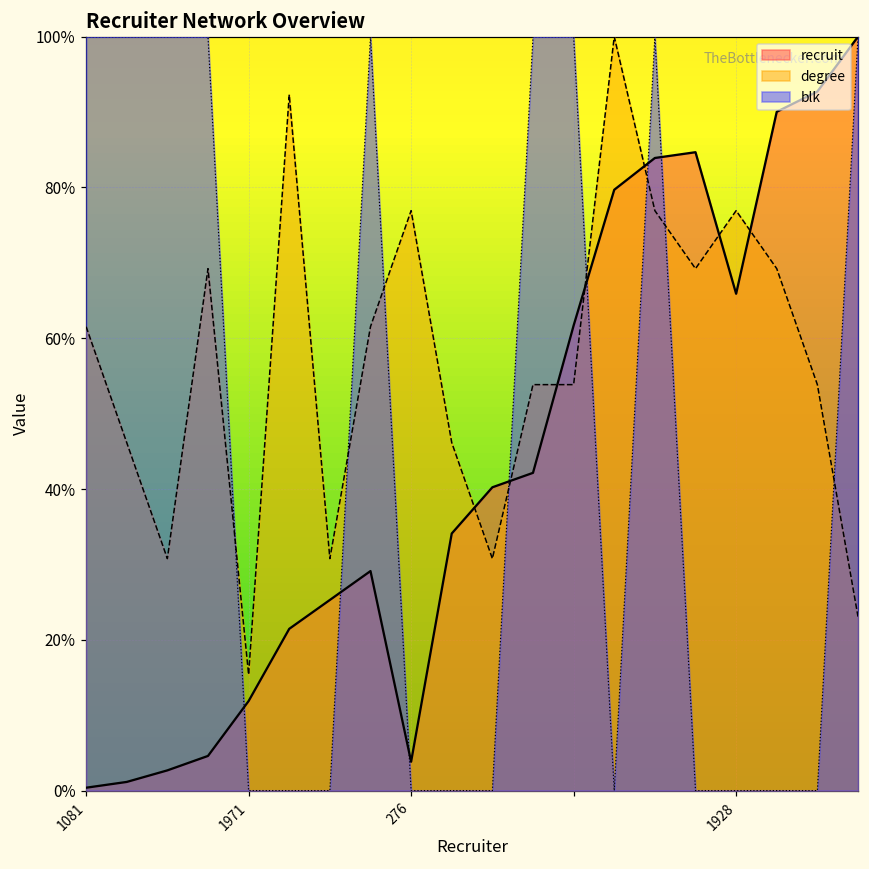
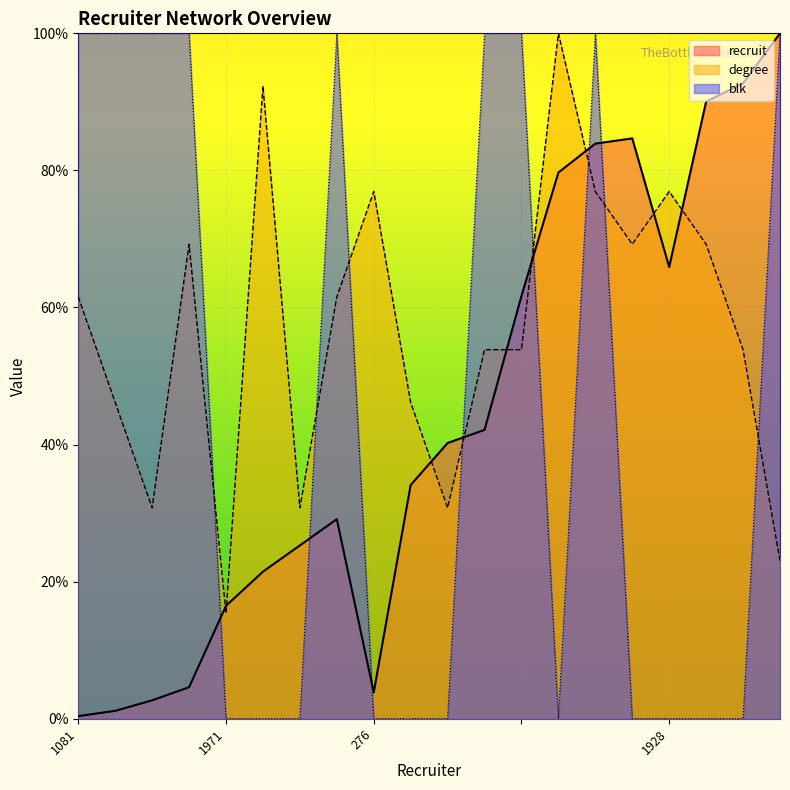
recruit, 1971: 12% -> 16%
